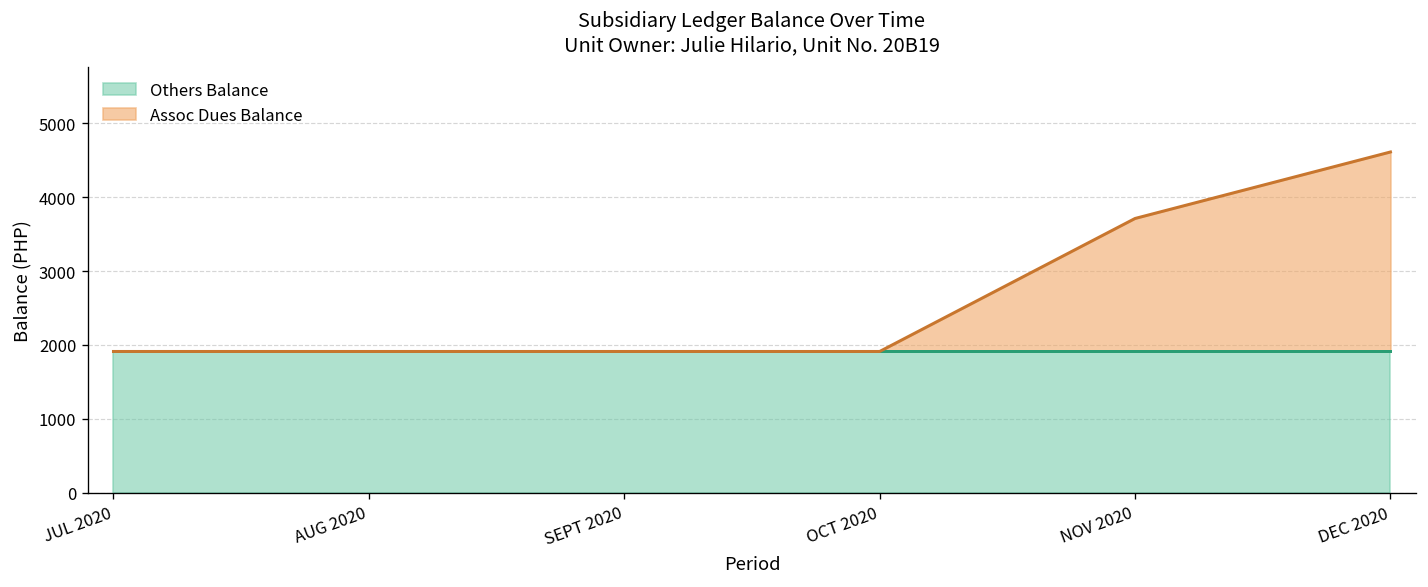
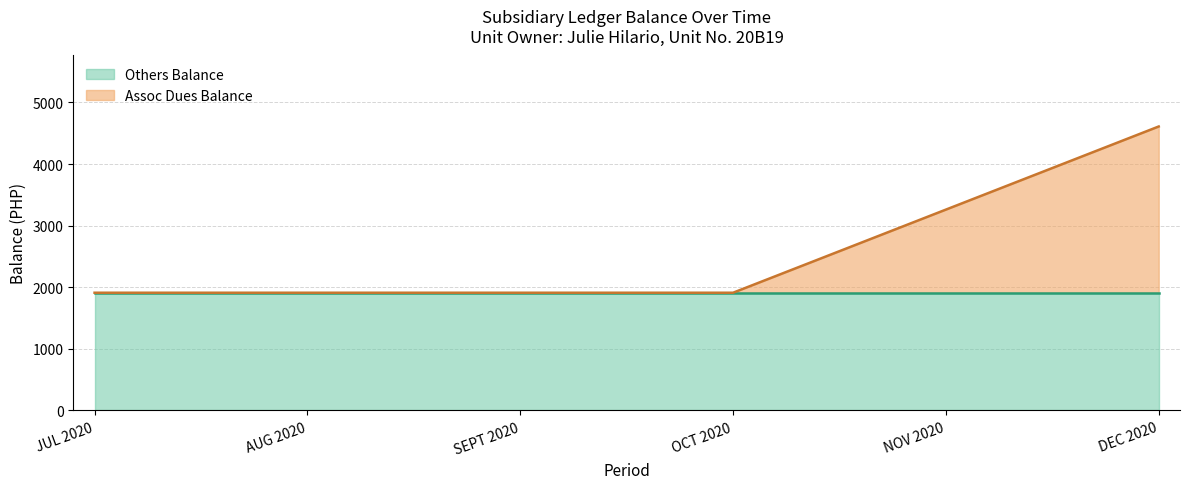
Assoc Dues Balance, NOV 2020: 3700 -> 3300
